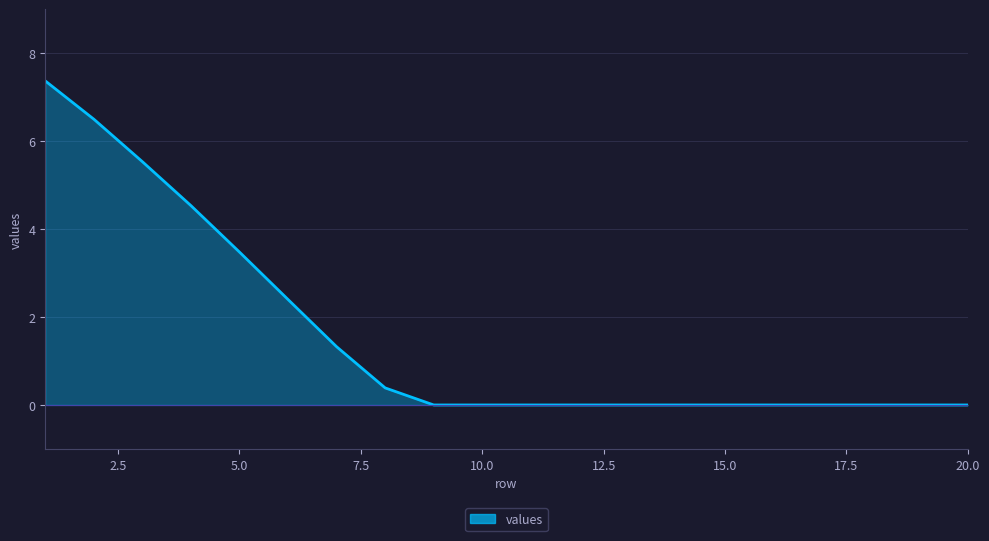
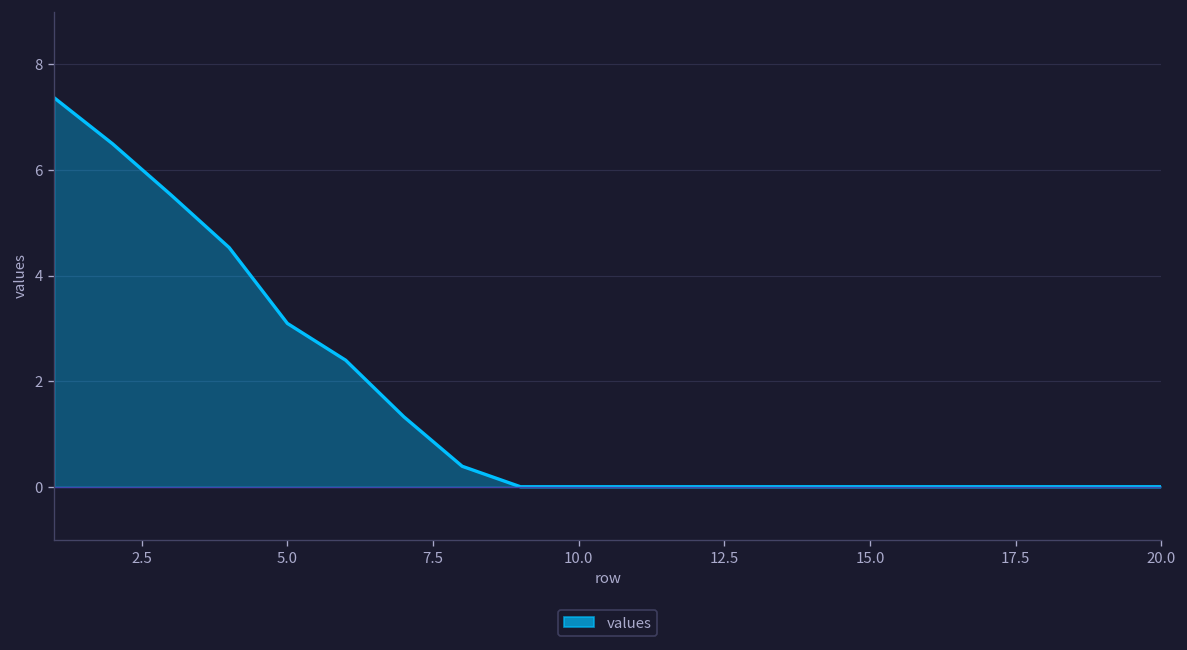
5.0: 3.5 -> 3.1
